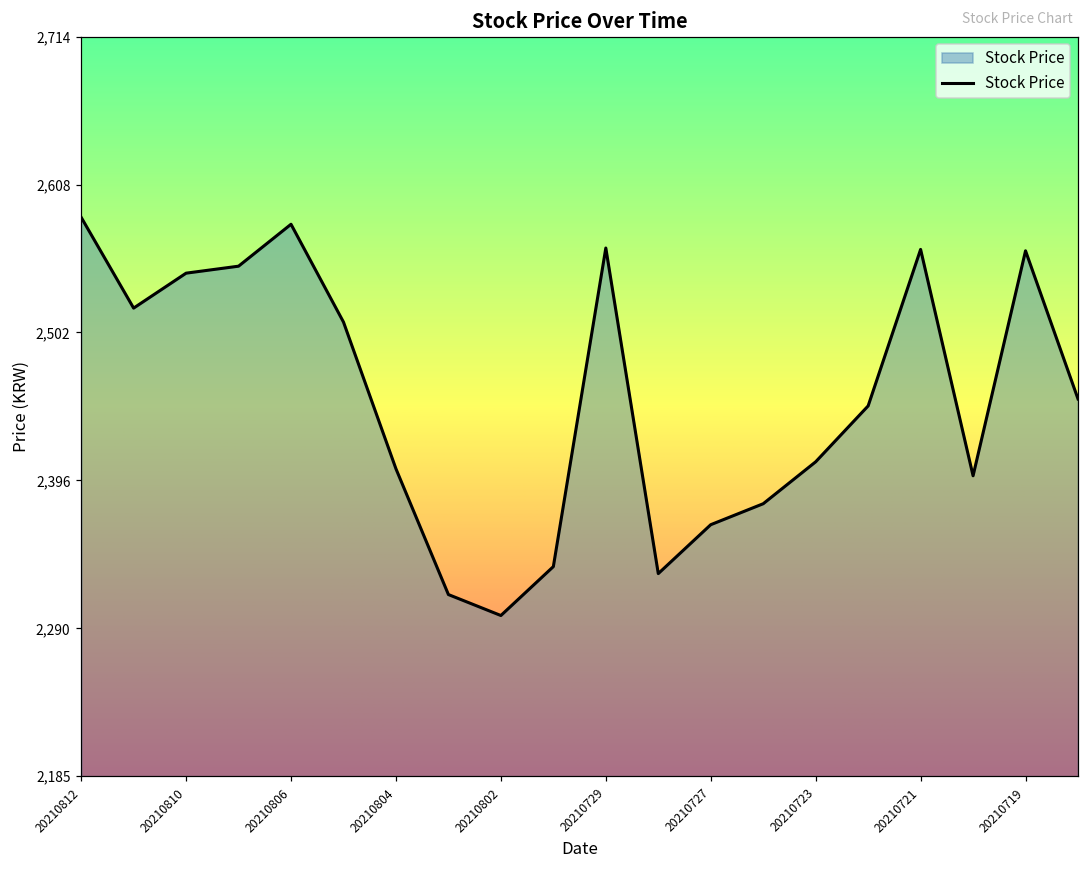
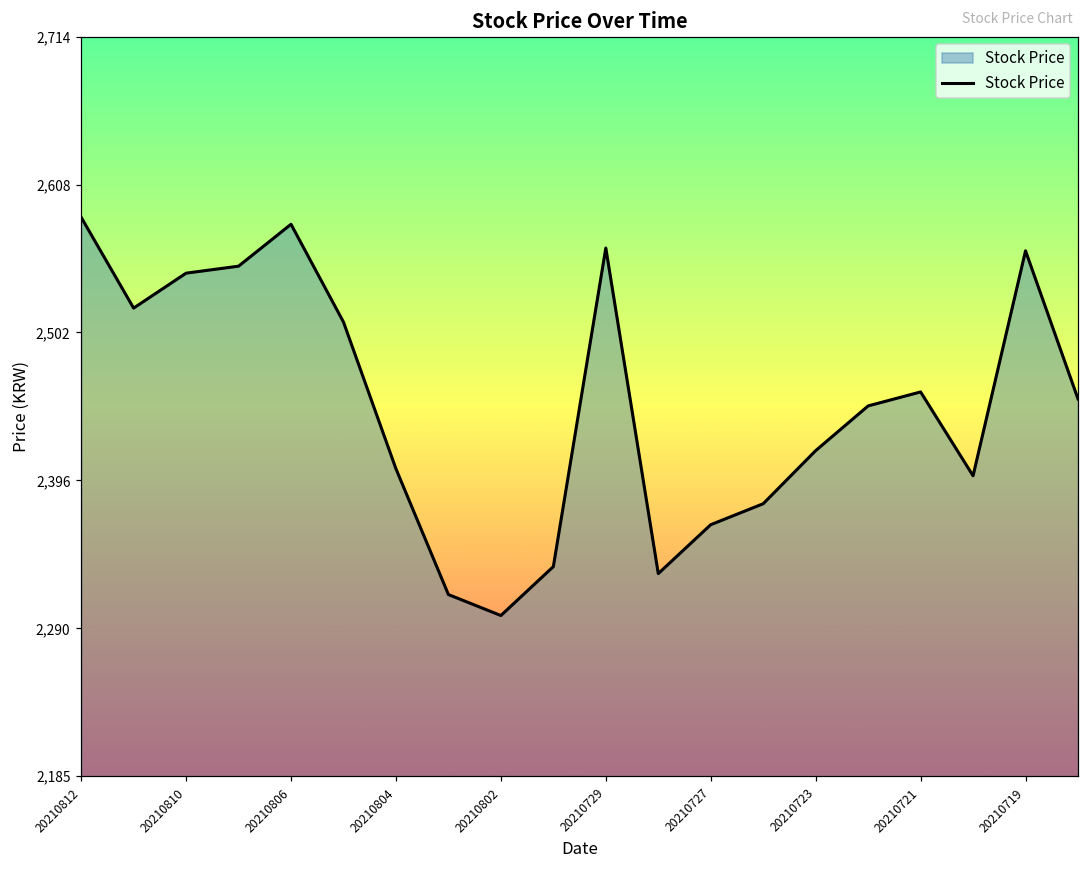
20210723: 2,410 -> 2,418
20210721: 2,562 -> 2,460
